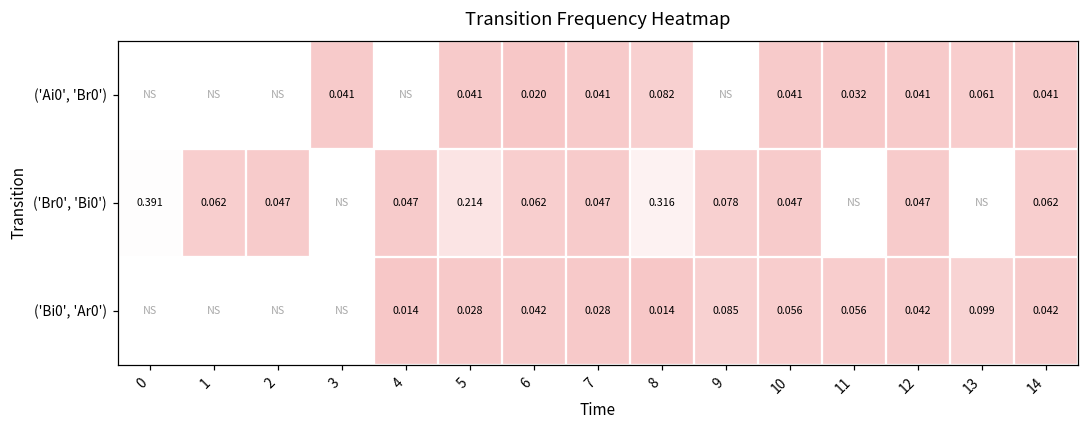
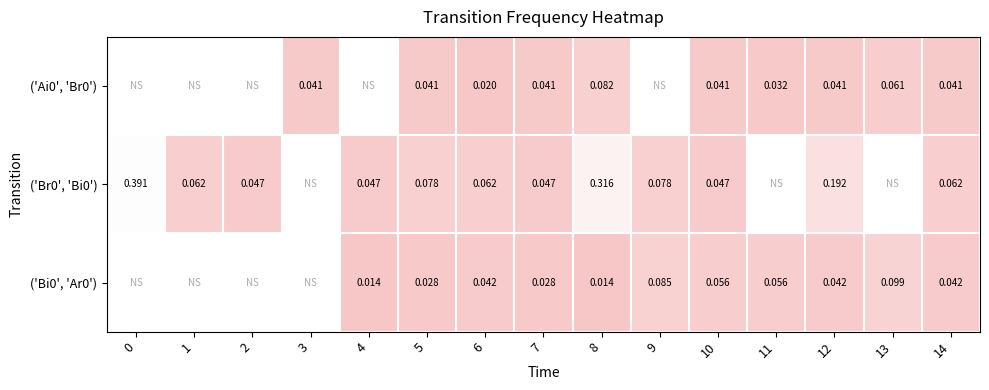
('Br0', 'Bi0'), 5: 0.214 -> 0.078
('Br0', 'Bi0'), 12: 0.047 -> 0.192
